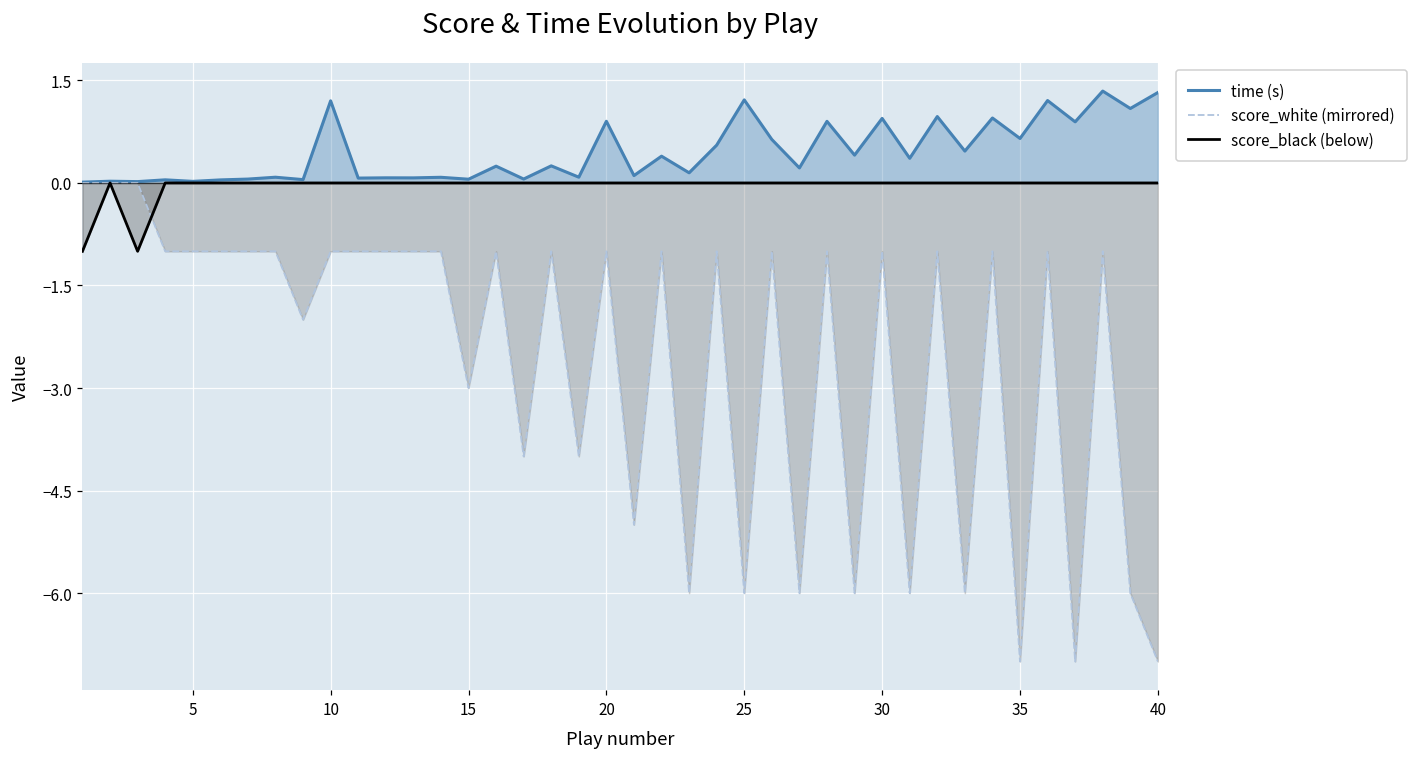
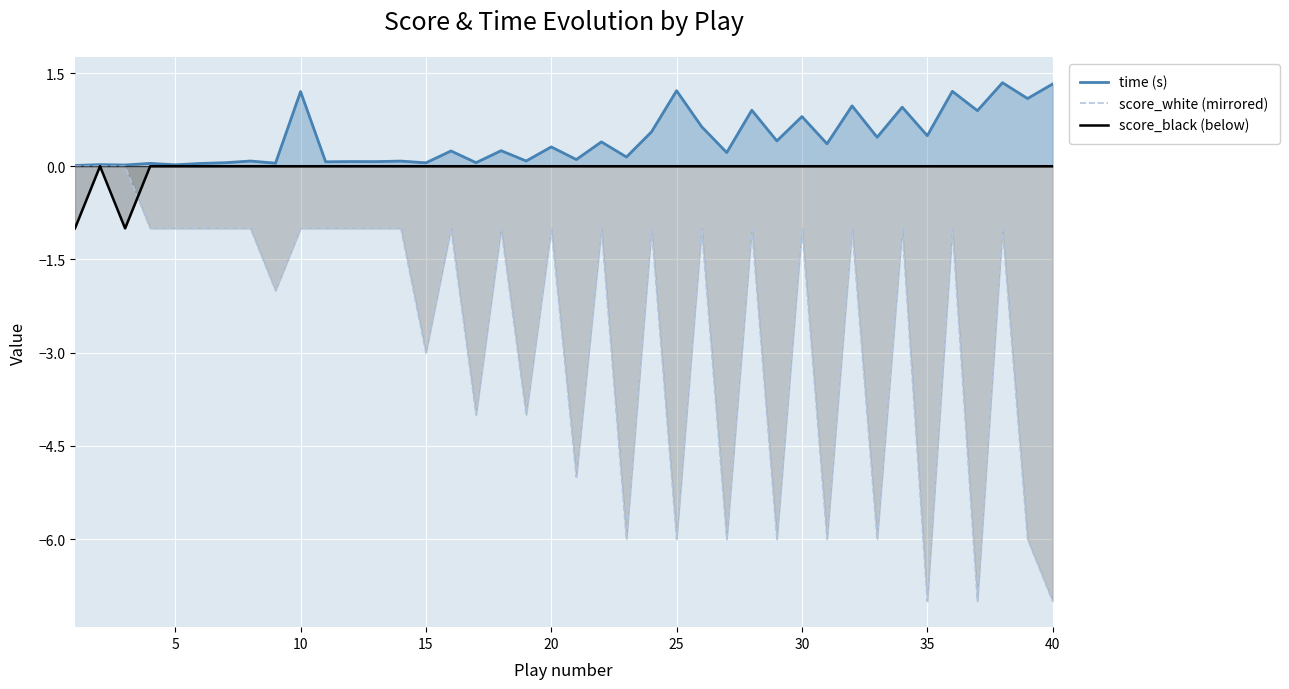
time (s), 20: 0.9 -> 0.3
time (s), 30: 0.9 -> 0.8
time (s), 35: 0.7 -> 0.5
